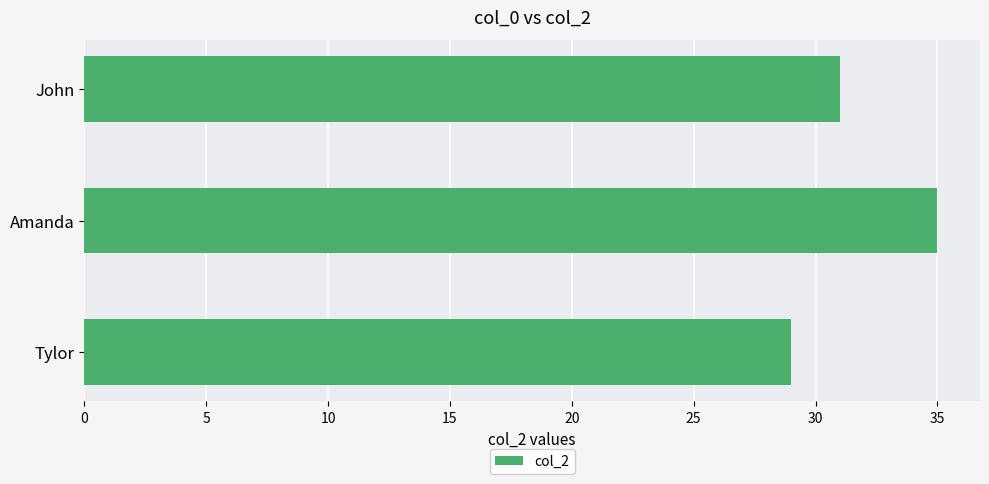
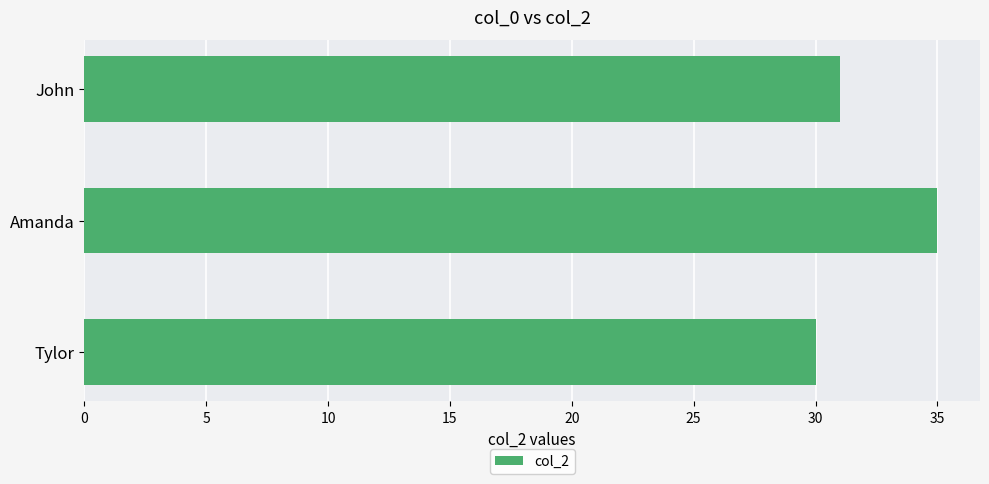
Tylor: 29 -> 30
